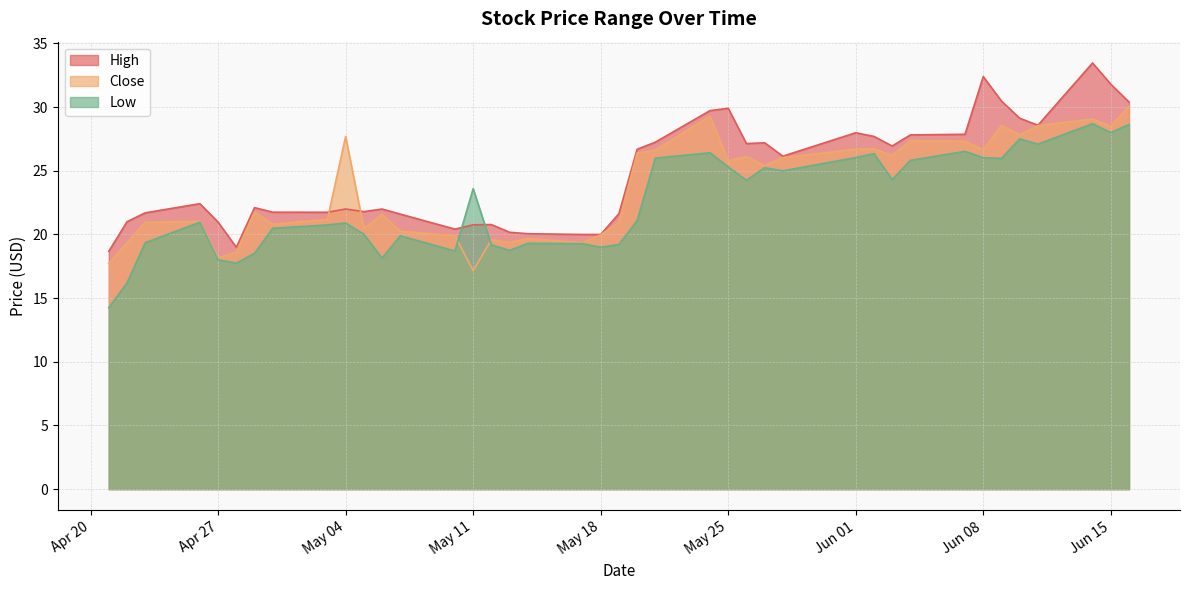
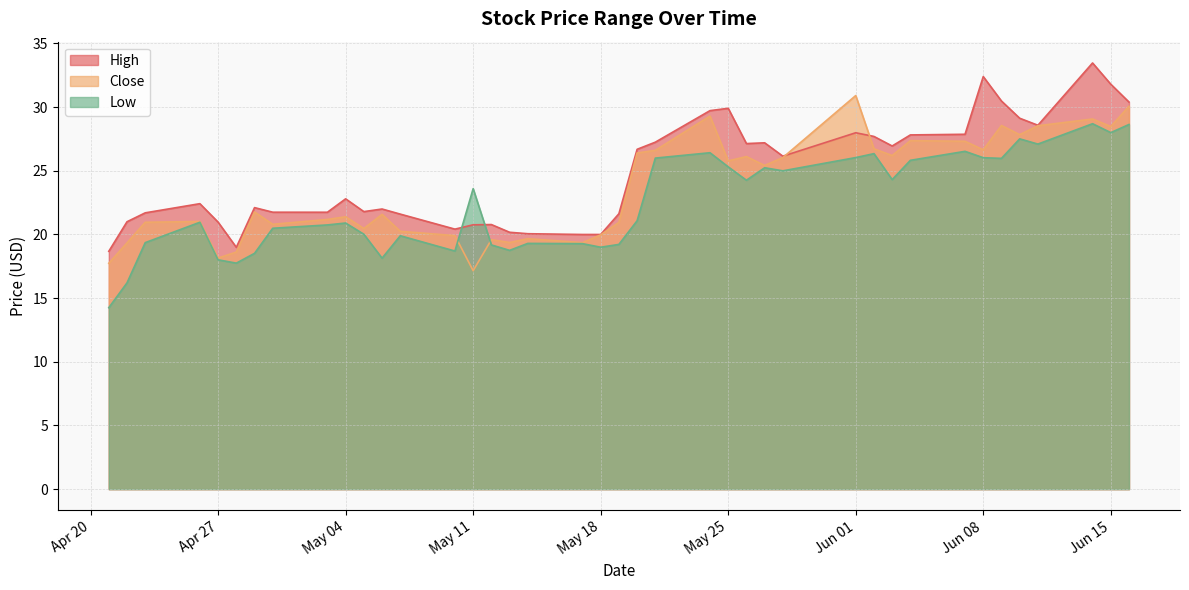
High, May 04: 22.0 -> 22.8
Close, May 04: 27.7 -> 21.4
Close, Jun 01: 26.7 -> 30.9
